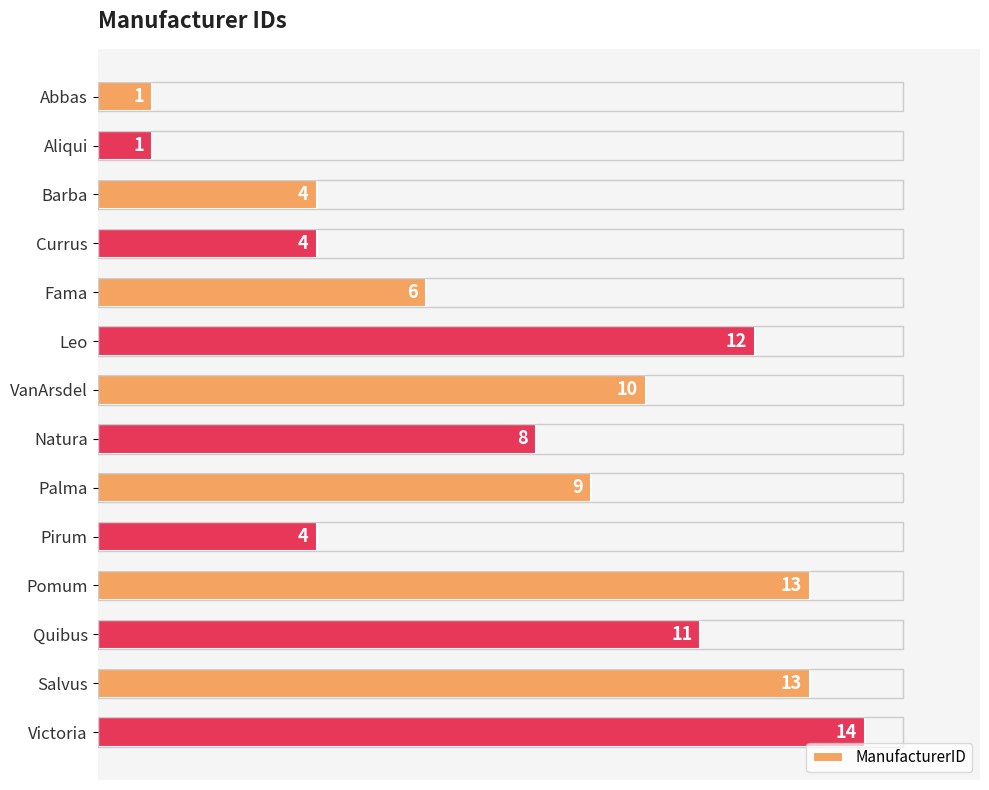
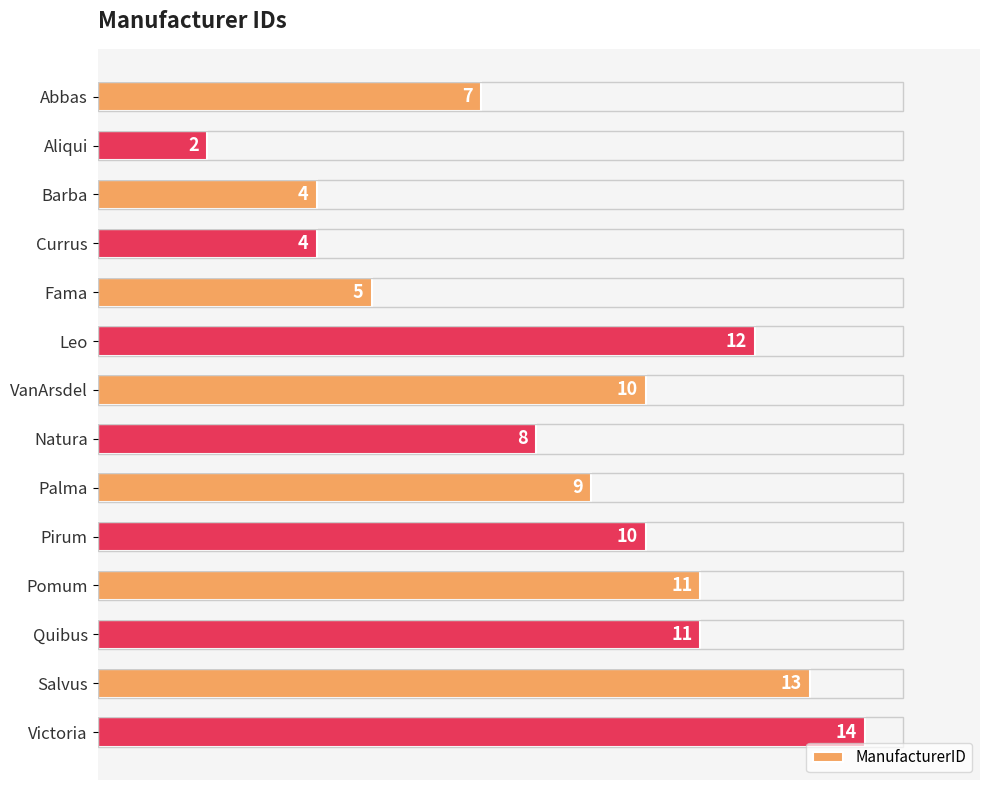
Abbas: 1 -> 7
Aliqui: 1 -> 2
Fama: 6 -> 5
Pirum: 4 -> 10
Pomum: 13 -> 11
